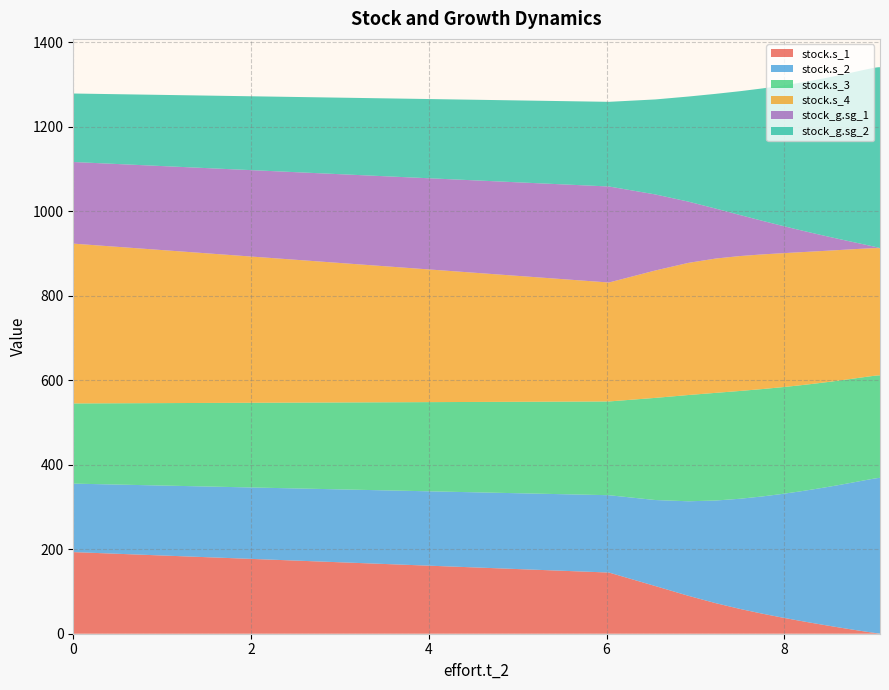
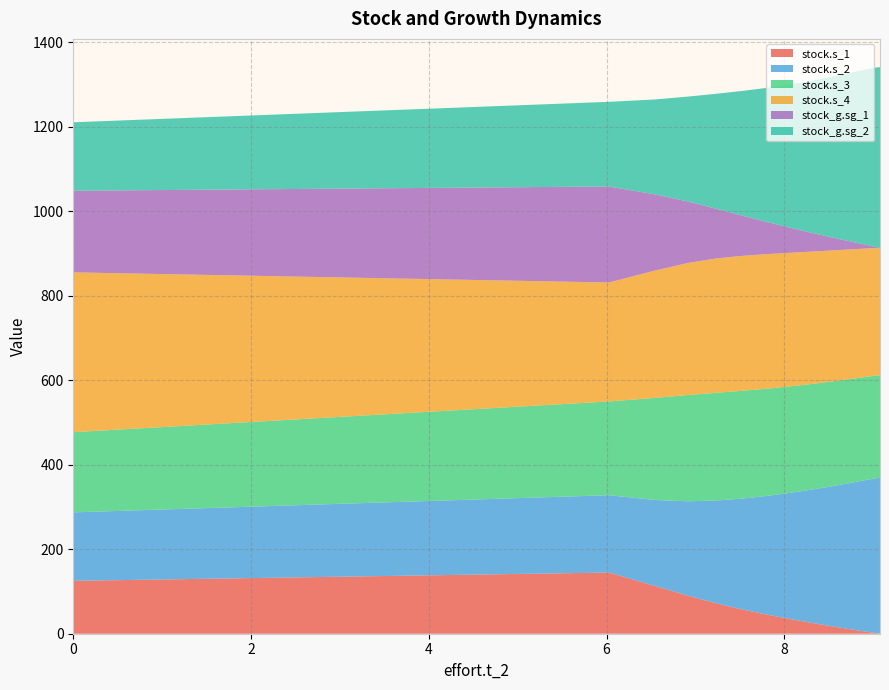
stock.s_1, 0: 190 -> 130
